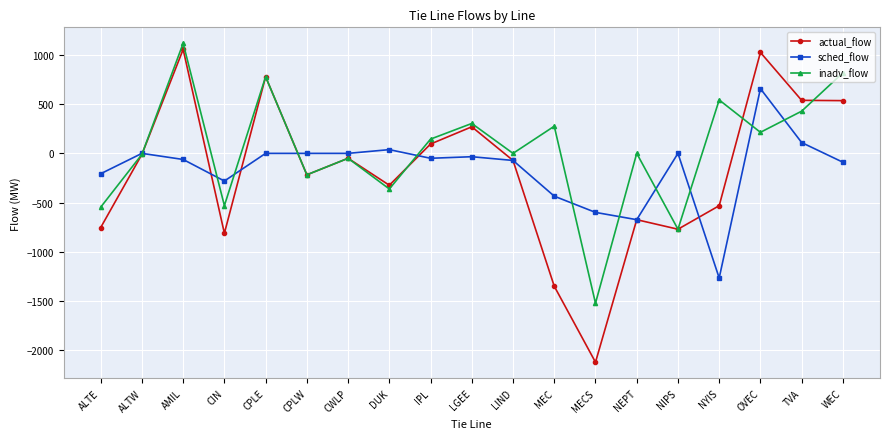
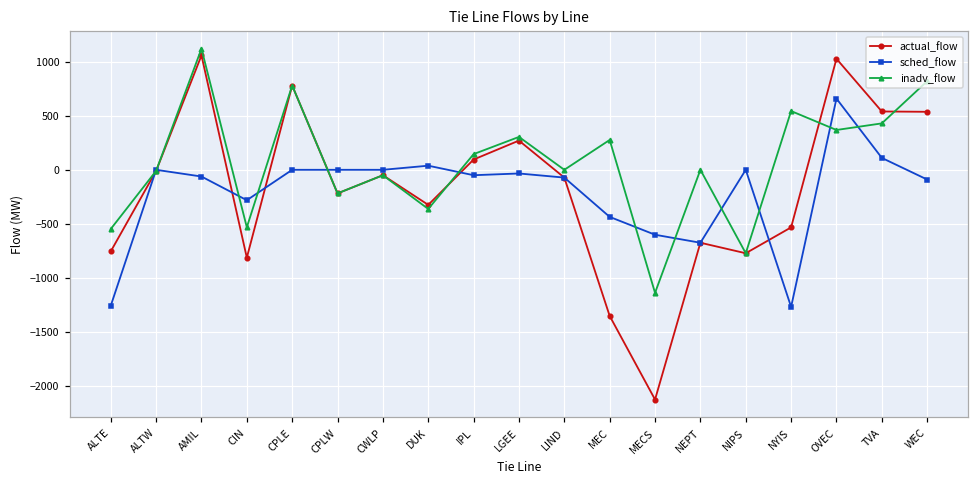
sched_flow, ALTE: -200 -> -1300
inadv_flow, MECS: -1500 -> -1100
inadv_flow, OVEC: 200 -> 400
